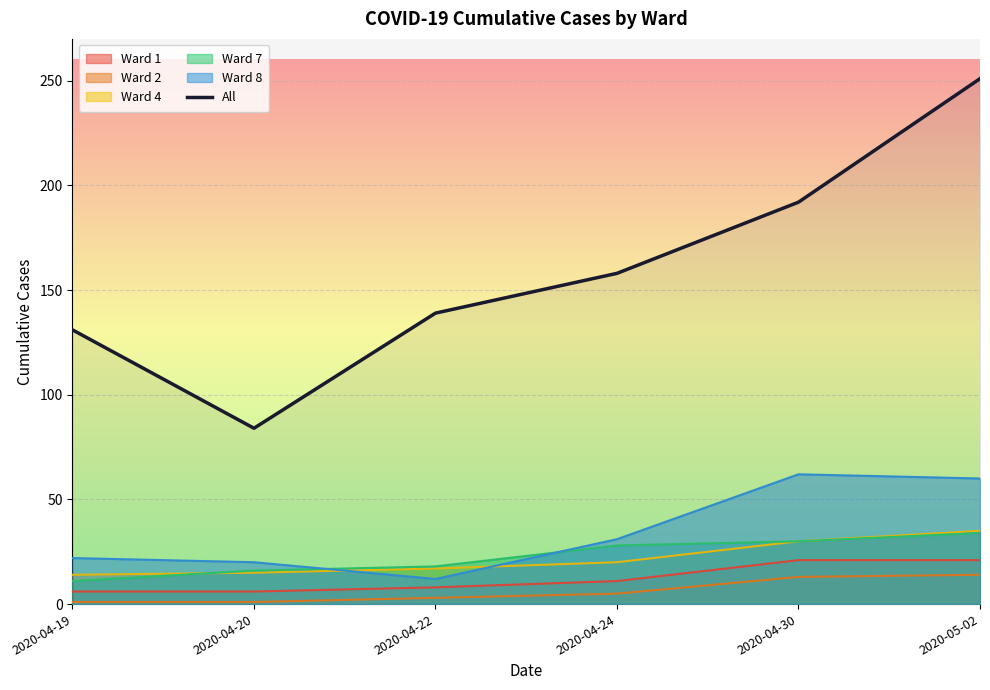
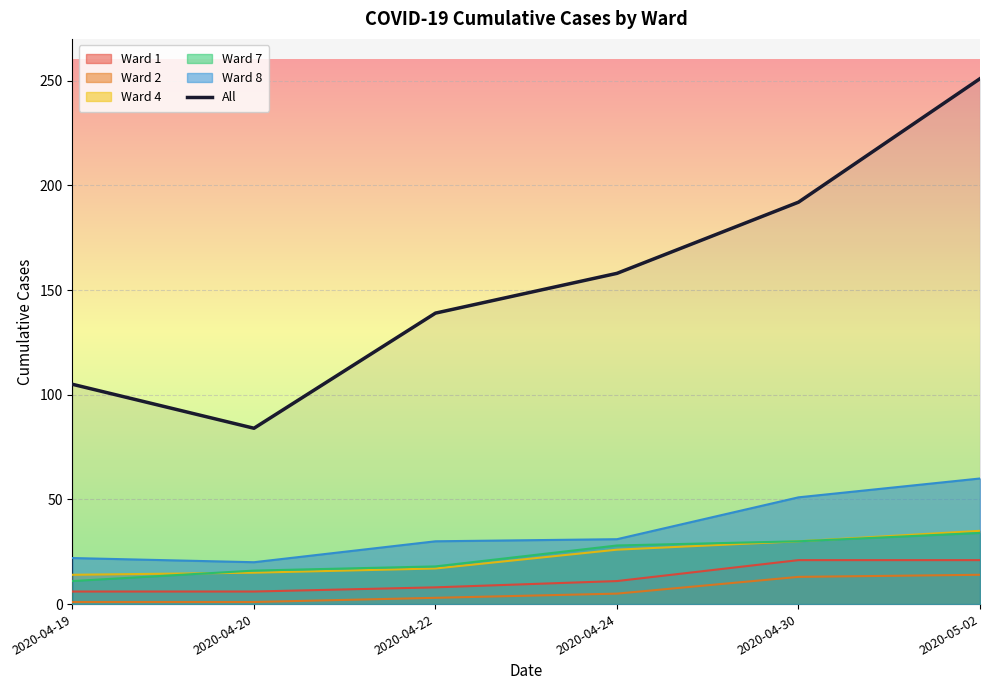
All, 2020-04-19: 131 -> 105
Ward 8, 2020-04-22: 12 -> 30
Ward 4, 2020-04-24: 20 -> 26
Ward 8, 2020-04-30: 62 -> 51
